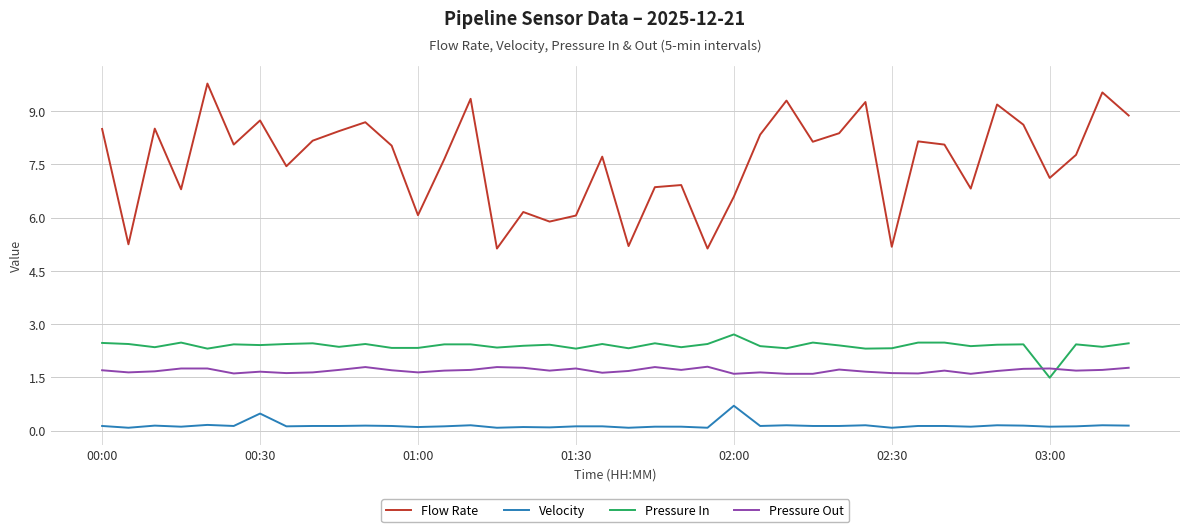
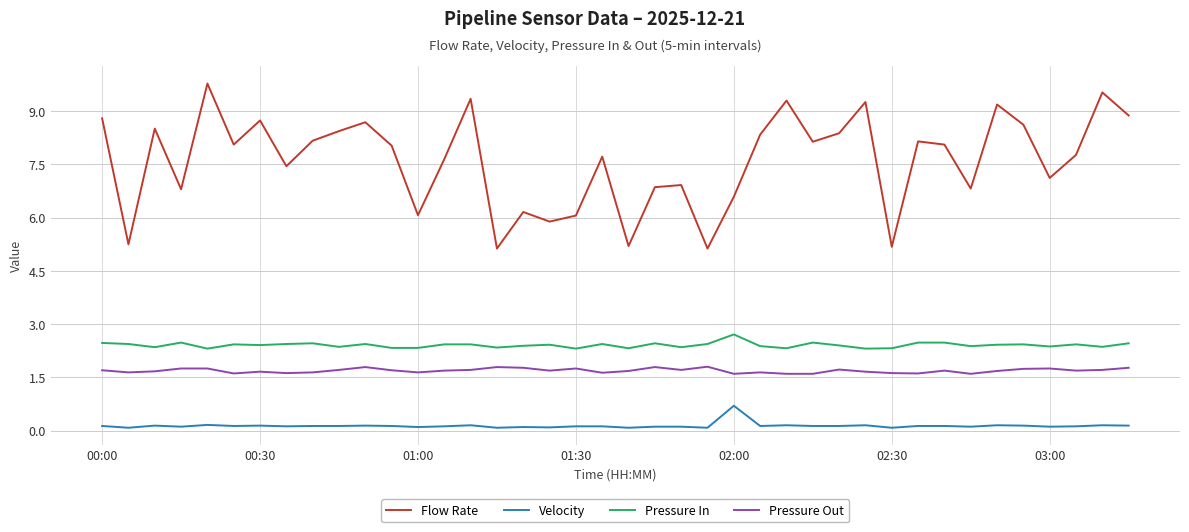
Flow Rate, 00:00: 8.5 -> 8.8
Velocity, 00:30: 0.5 -> 0.1
Pressure In, 03:00: 1.5 -> 2.4
